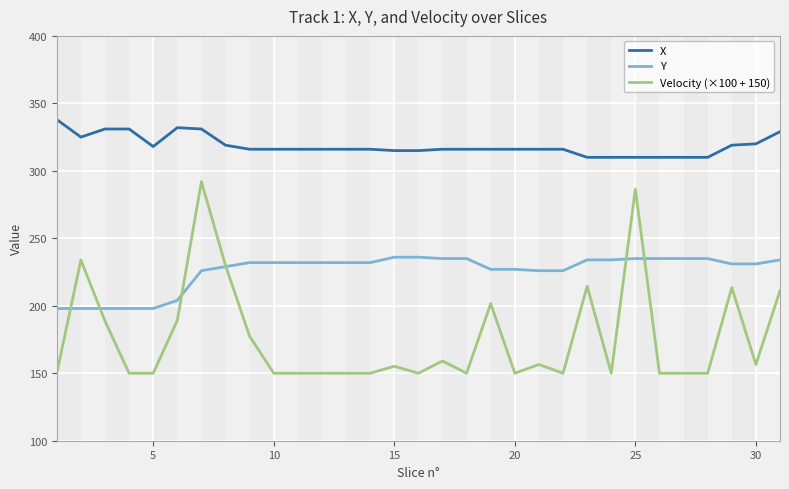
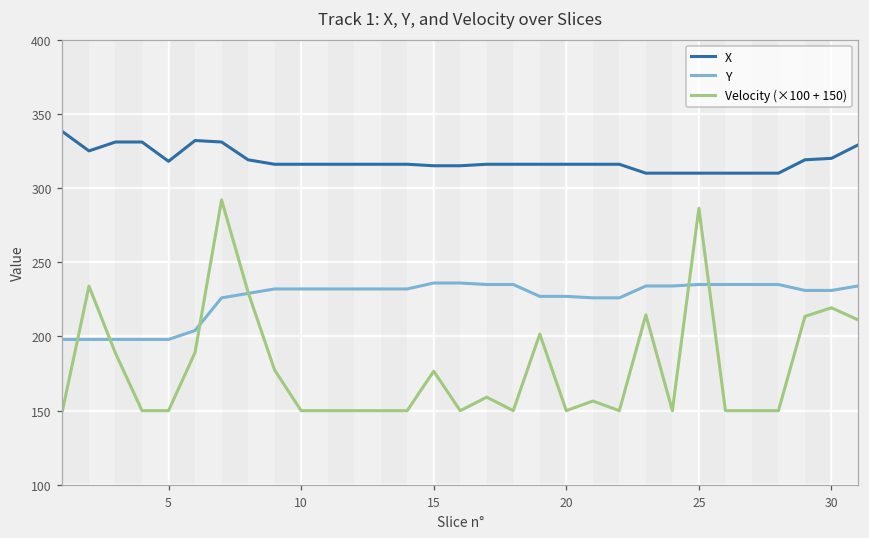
Velocity (×100 + 150), 15: 155 -> 177
Velocity (×100 + 150), 30: 157 -> 219
